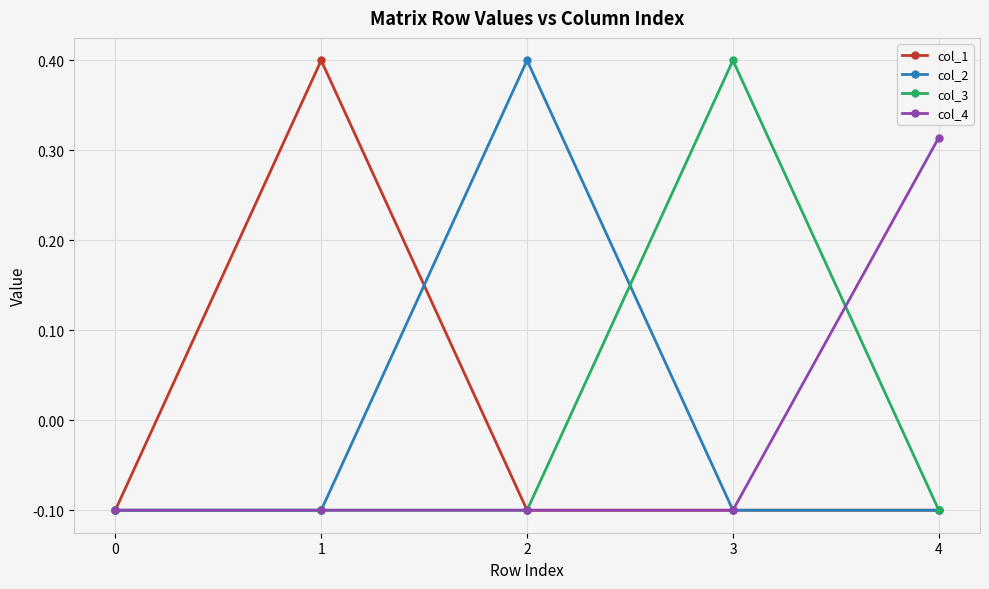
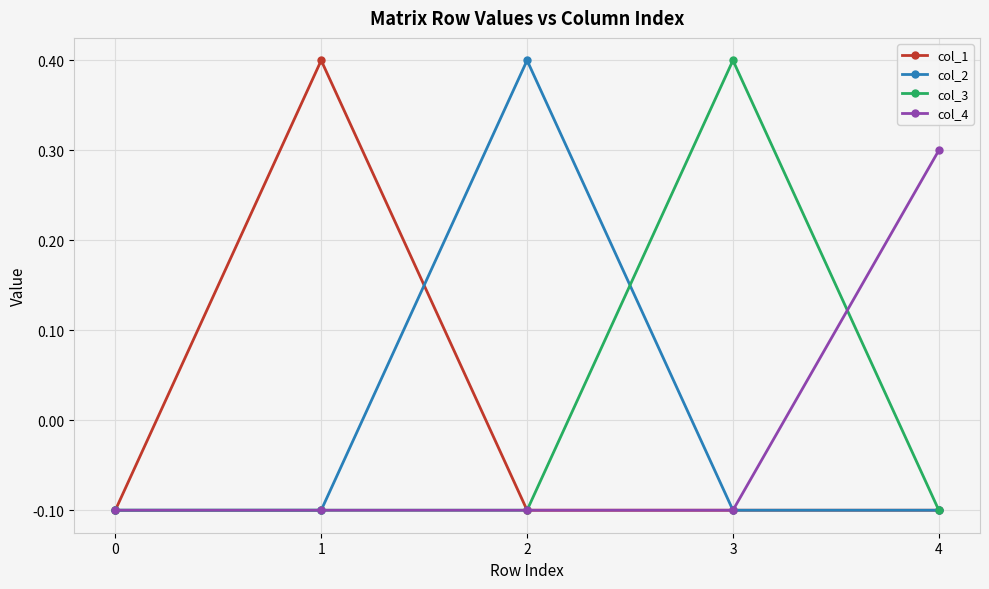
col_4, 4: 0.31 -> 0.30
